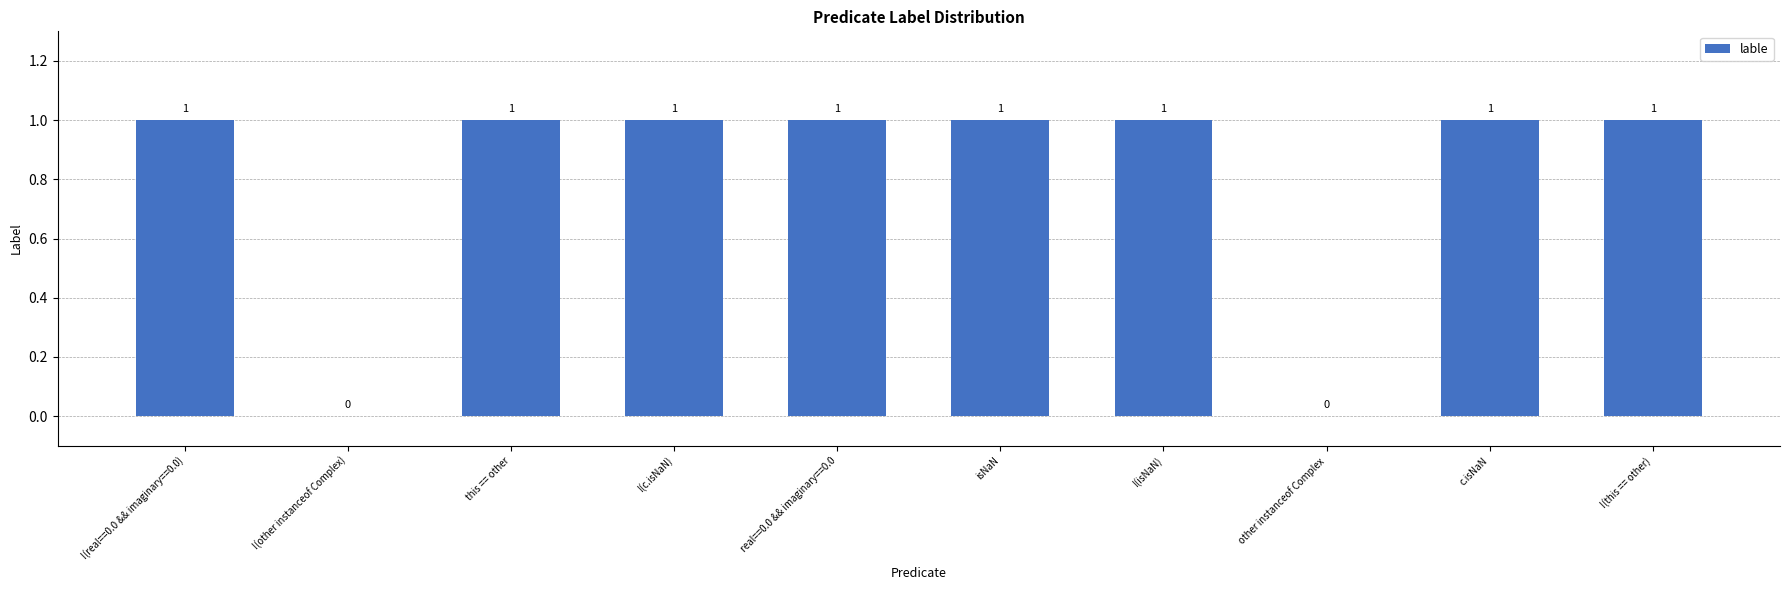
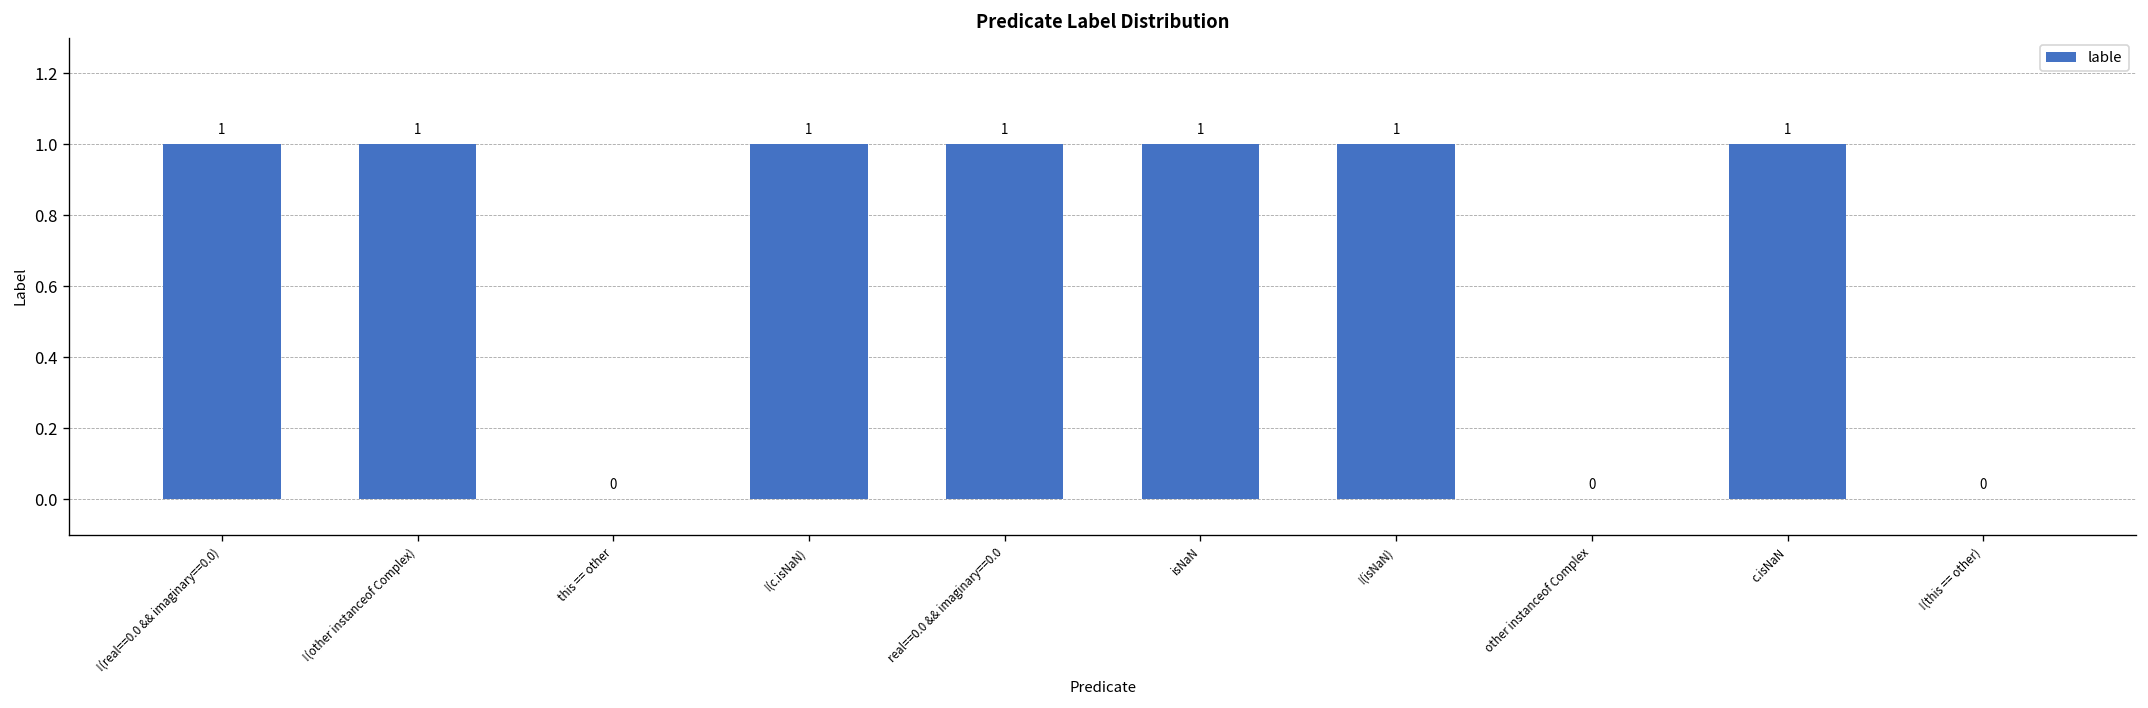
!(other instanceof Complex): 0 -> 1
this == other: 1 -> 0
!(this == other): 1 -> 0
